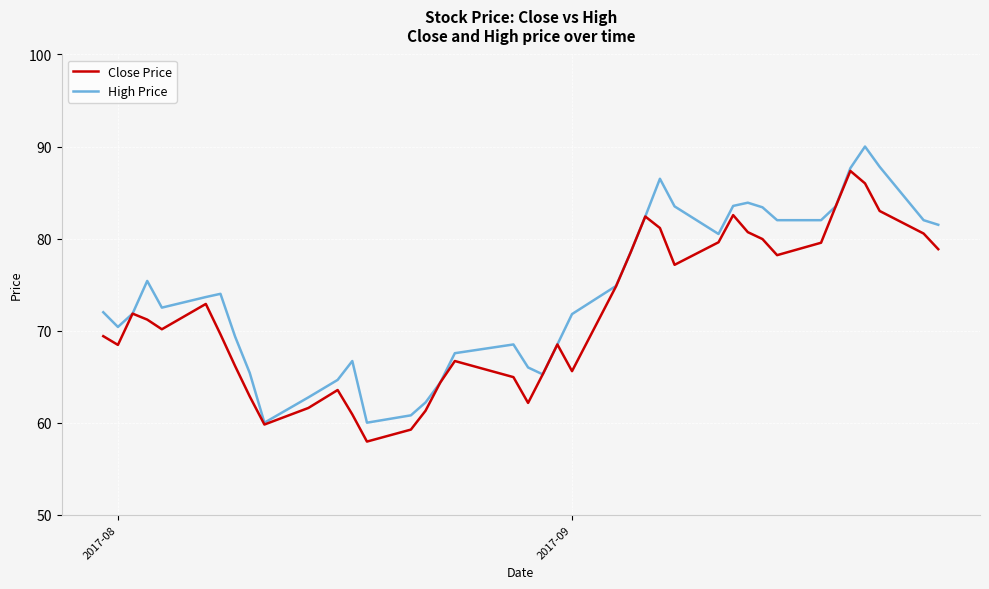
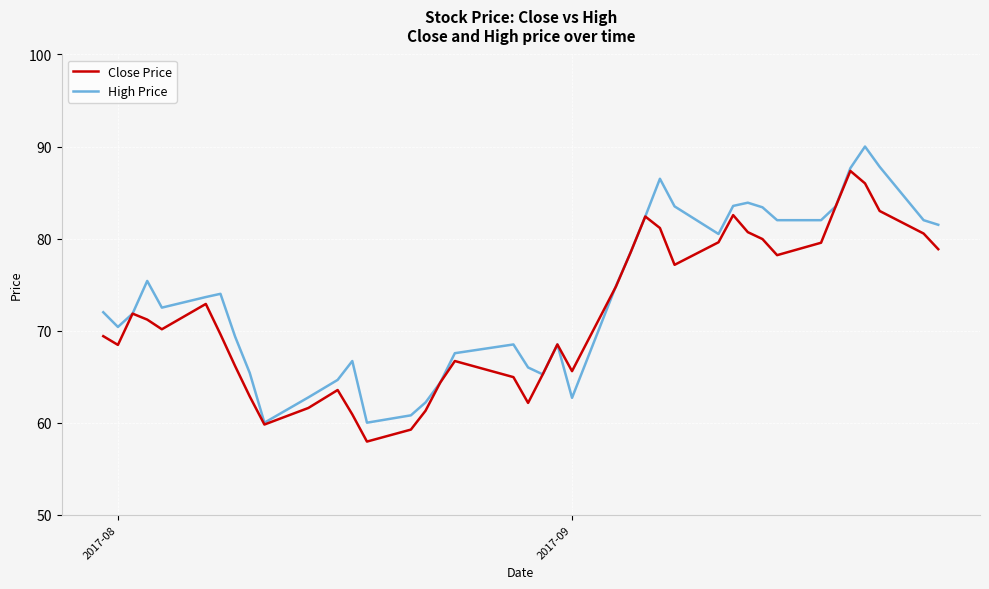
High Price, 2017-09: 72 -> 63
